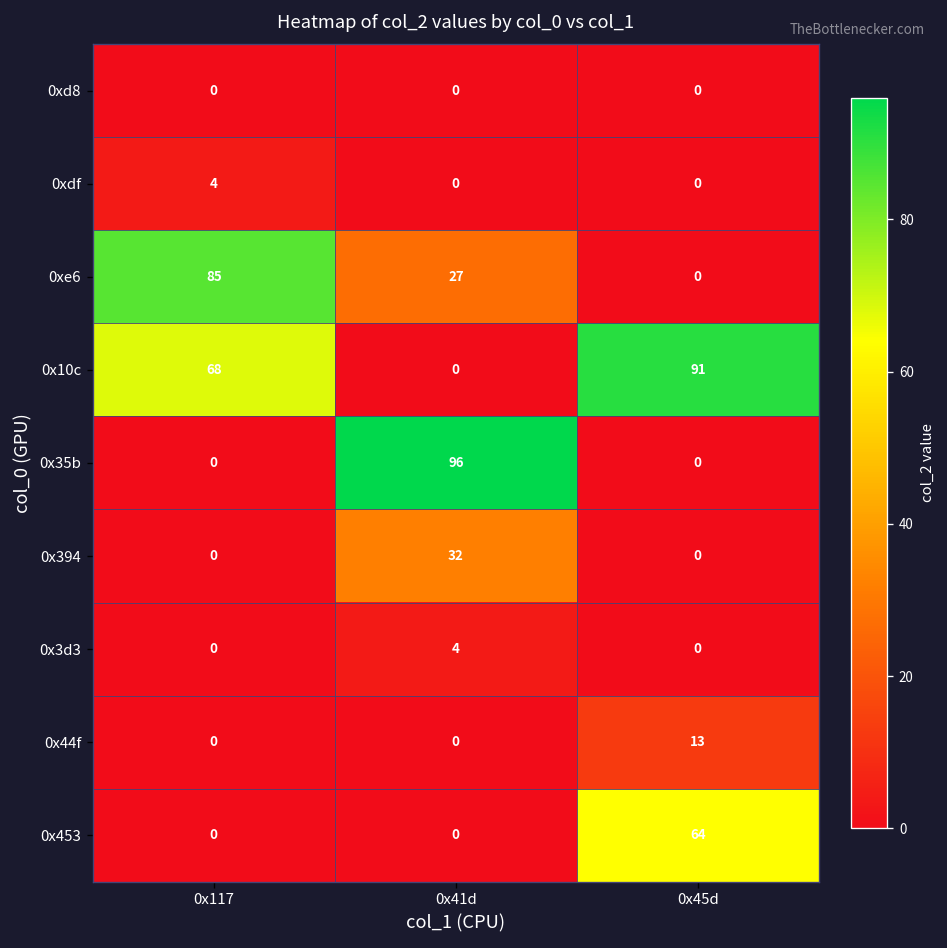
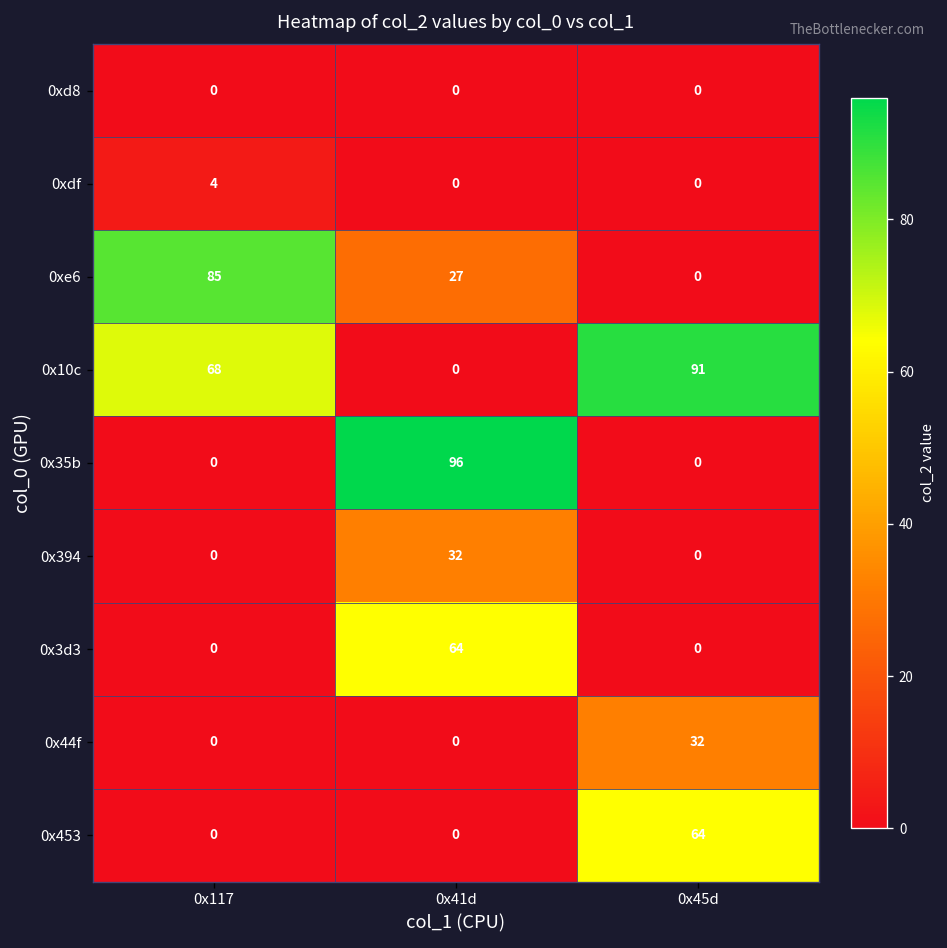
0x3d3, 0x41d: 4 -> 64
0x44f, 0x45d: 13 -> 32
